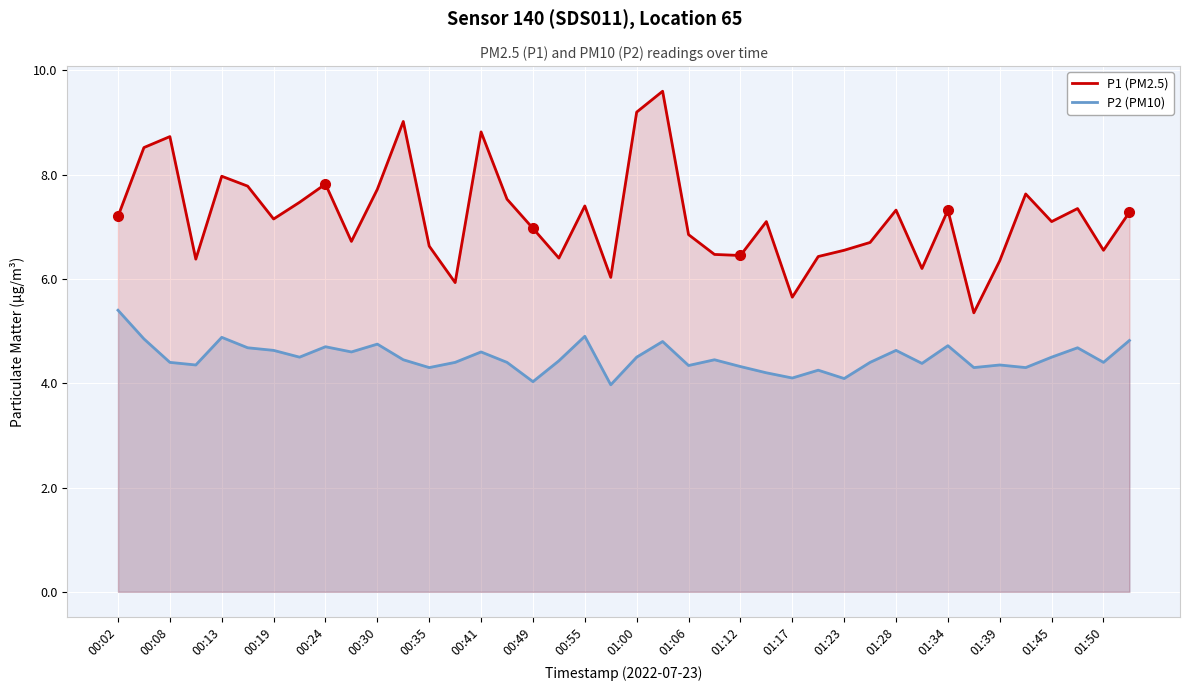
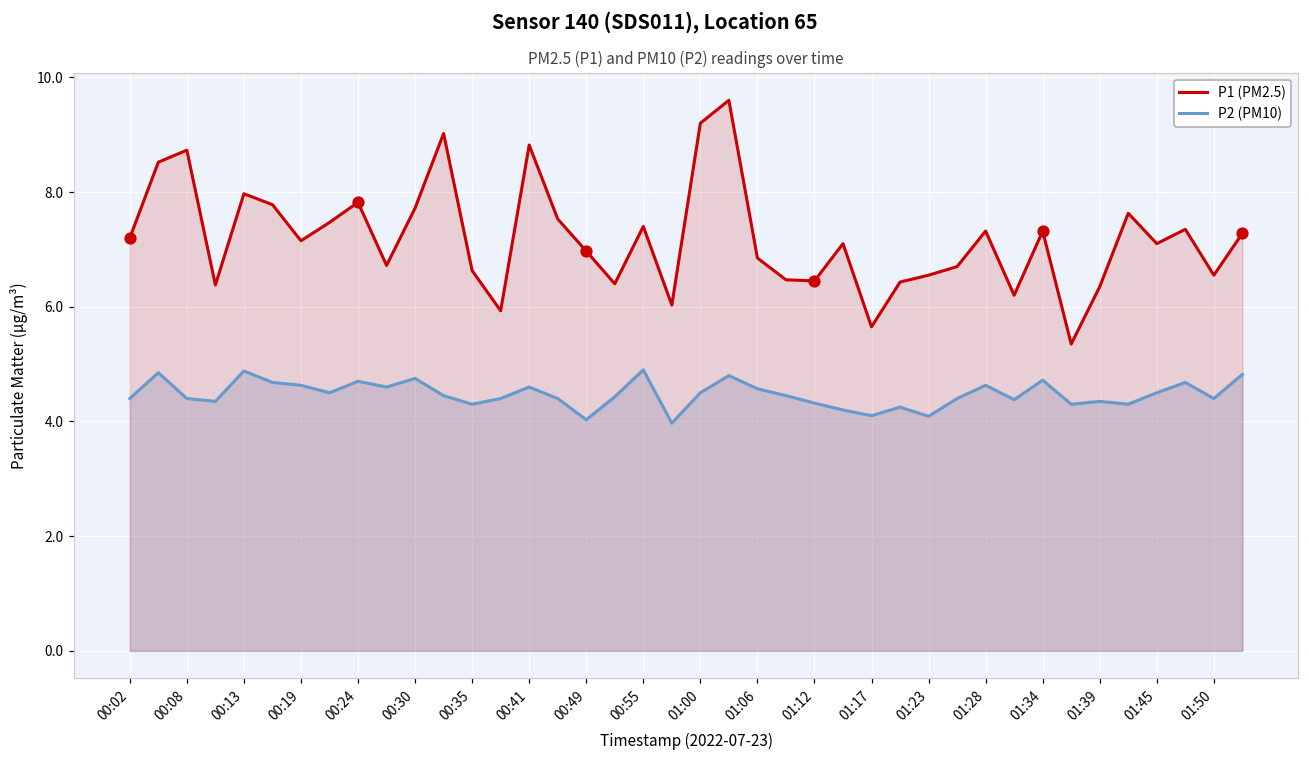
P2 (PM10), 00:02: 5.4 -> 4.4
P2 (PM10), 01:06: 4.3 -> 4.6
